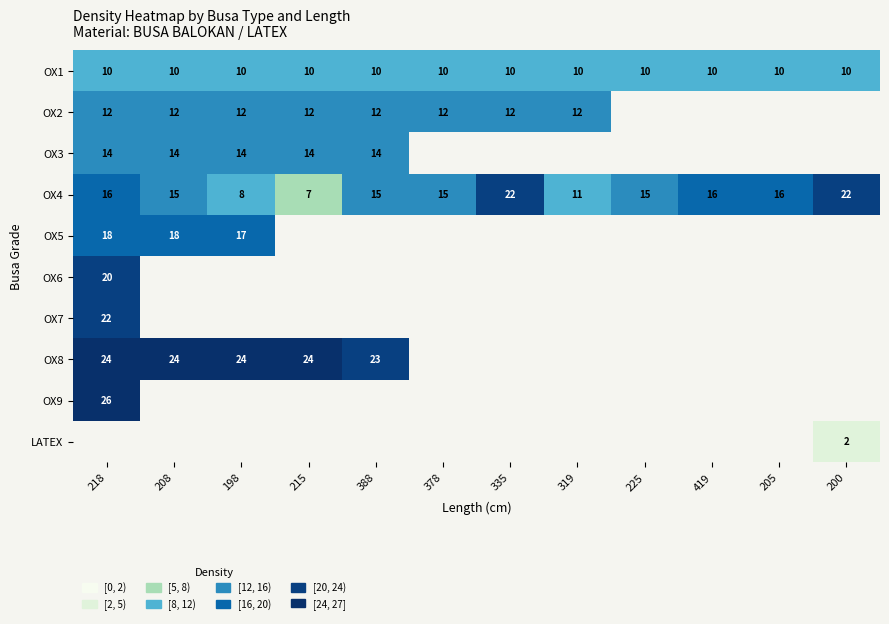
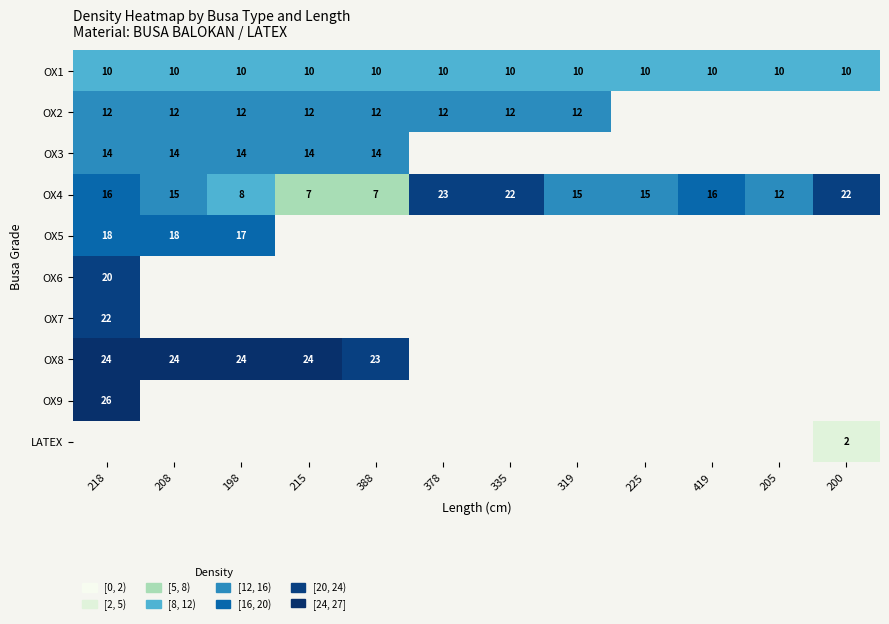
OX4, 388: 15 -> 7
OX4, 378: 15 -> 23
OX4, 319: 11 -> 15
OX4, 205: 16 -> 12
